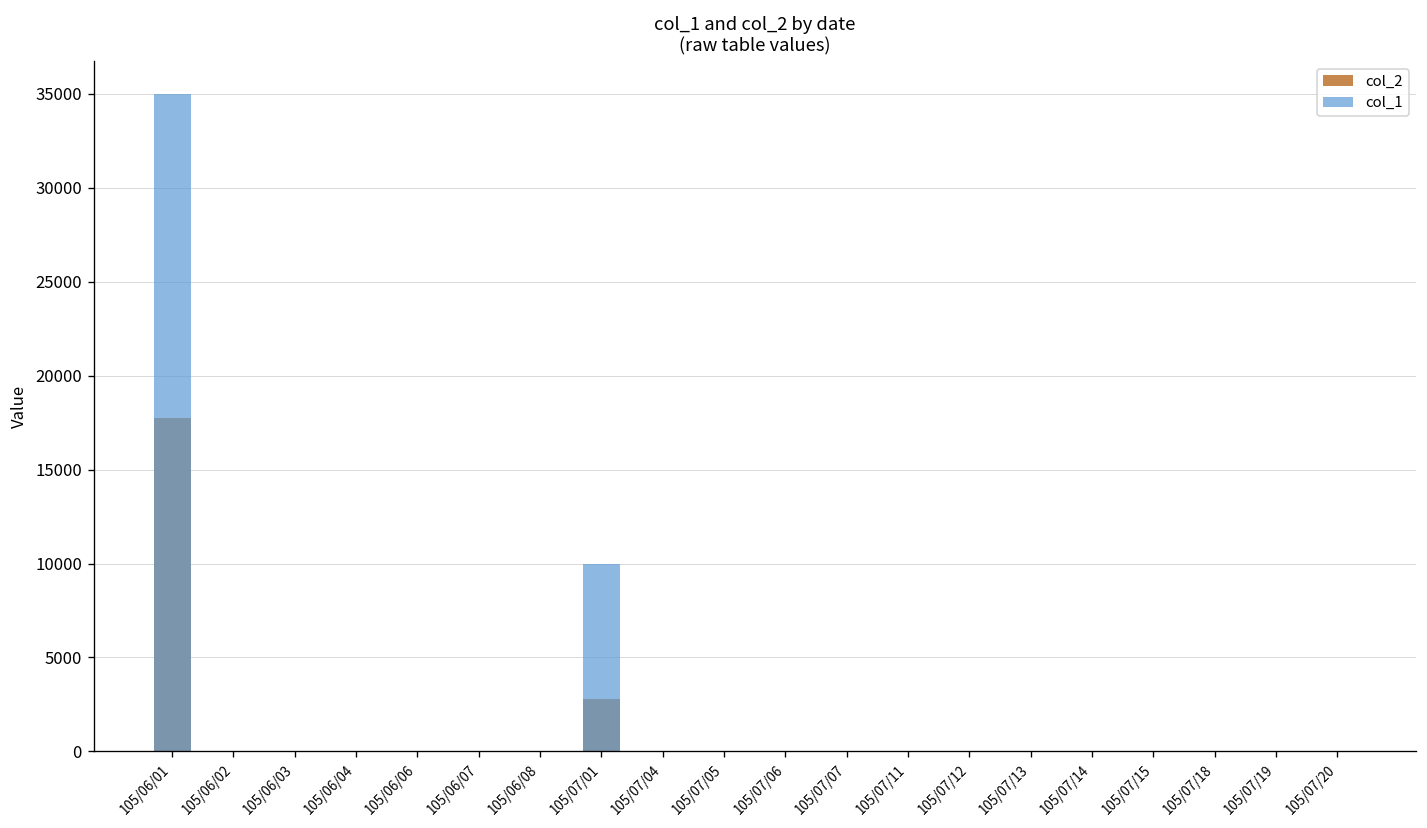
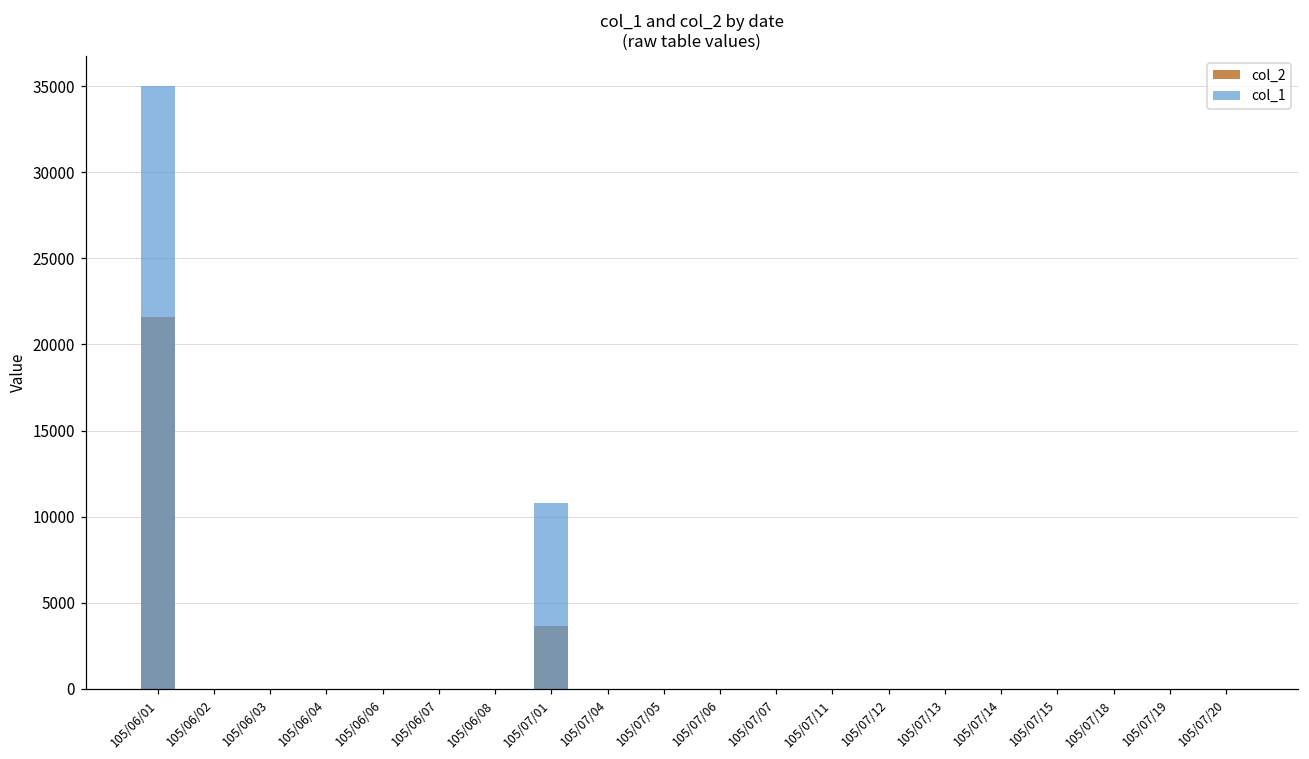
col_2, 105/06/01: 17800 -> 21600
col_2, 105/07/01: 2800 -> 3700
col_1, 105/07/01: 10000 -> 10800
